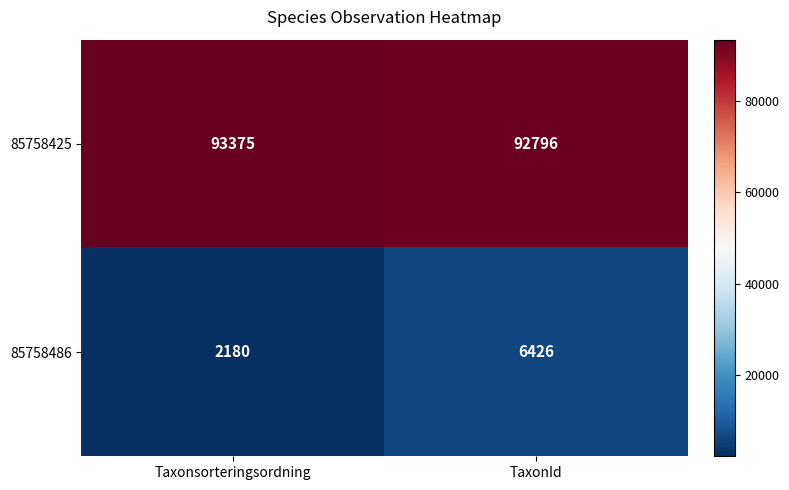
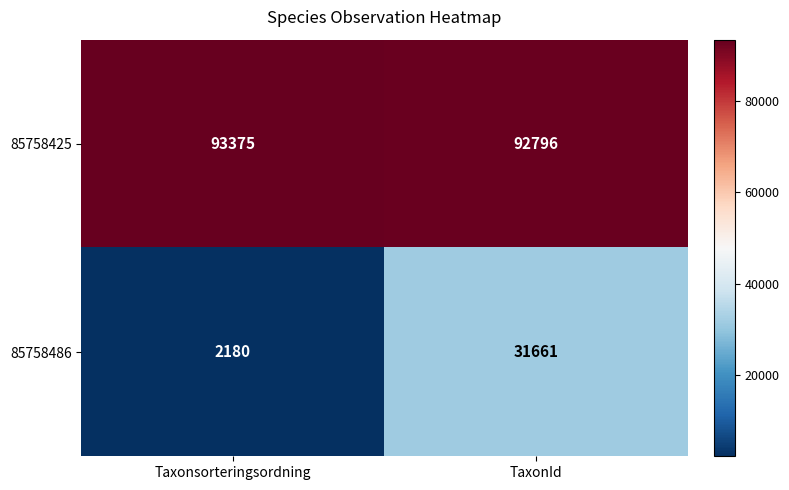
85758486, TaxonId: 6426 -> 31661
